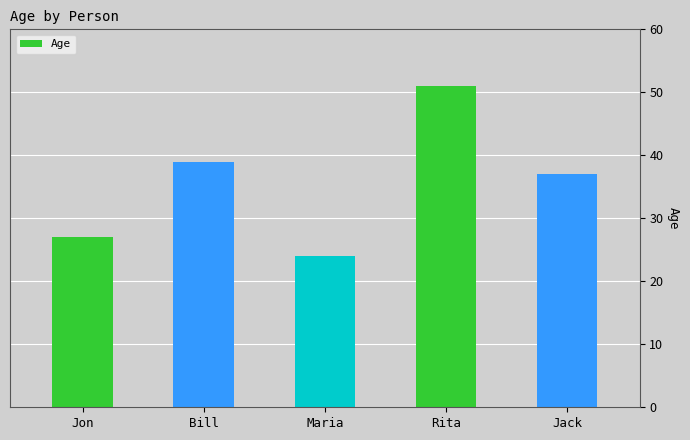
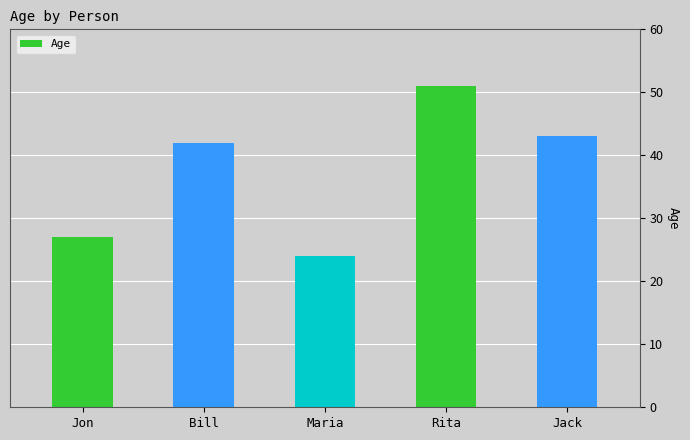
Bill: 39 -> 42
Jack: 37 -> 43
